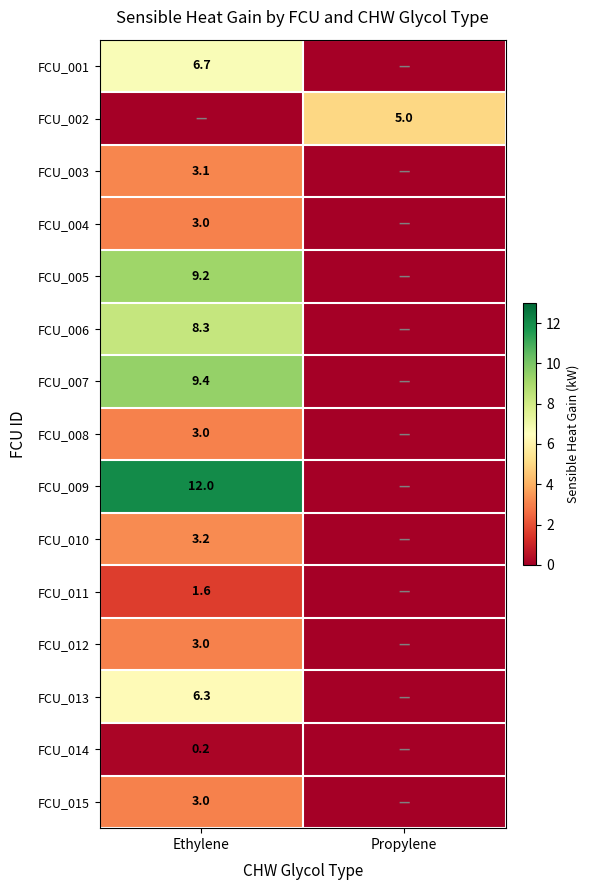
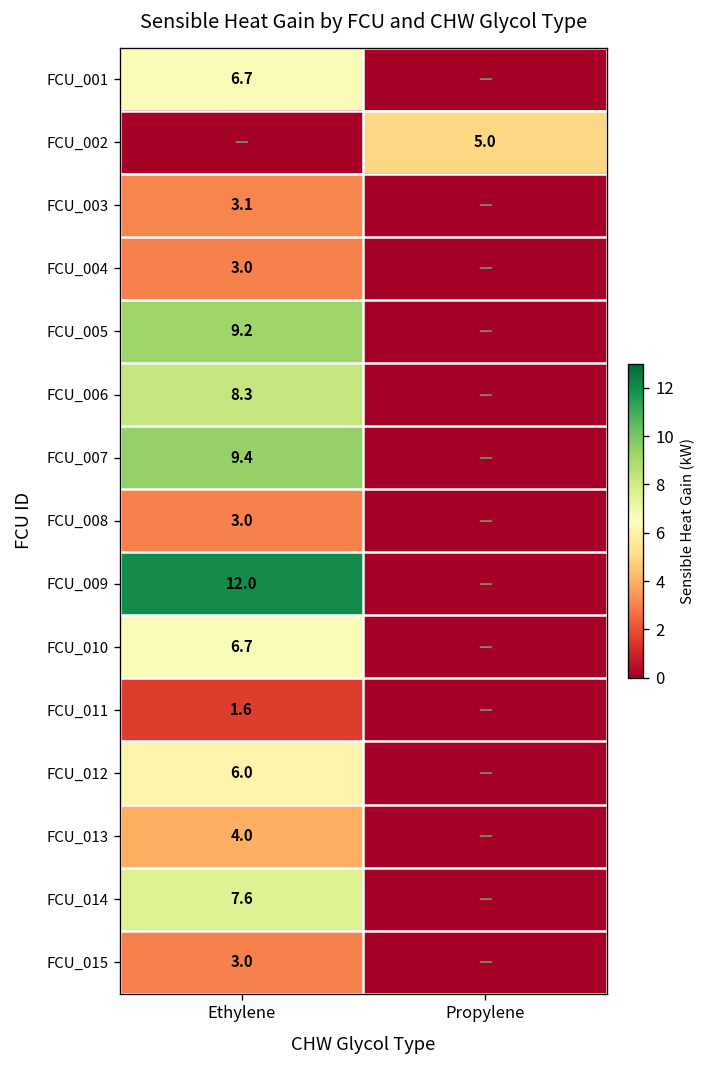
FCU_010, Ethylene: 3.2 -> 6.7
FCU_012, Ethylene: 3.0 -> 6.0
FCU_013, Ethylene: 6.3 -> 4.0
FCU_014, Ethylene: 0.2 -> 7.6
